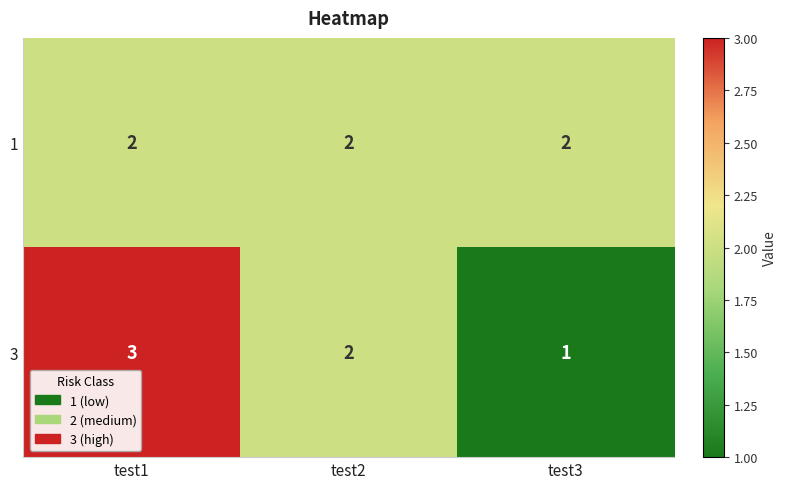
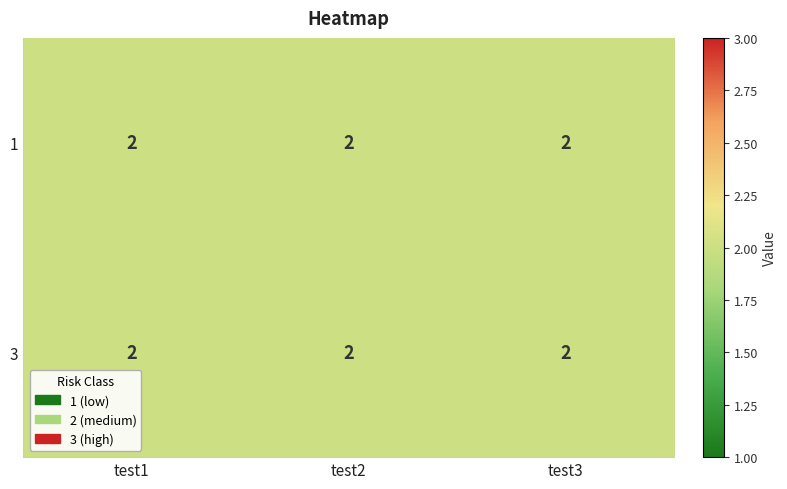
3, test1: 3 -> 2
3, test3: 1 -> 2
